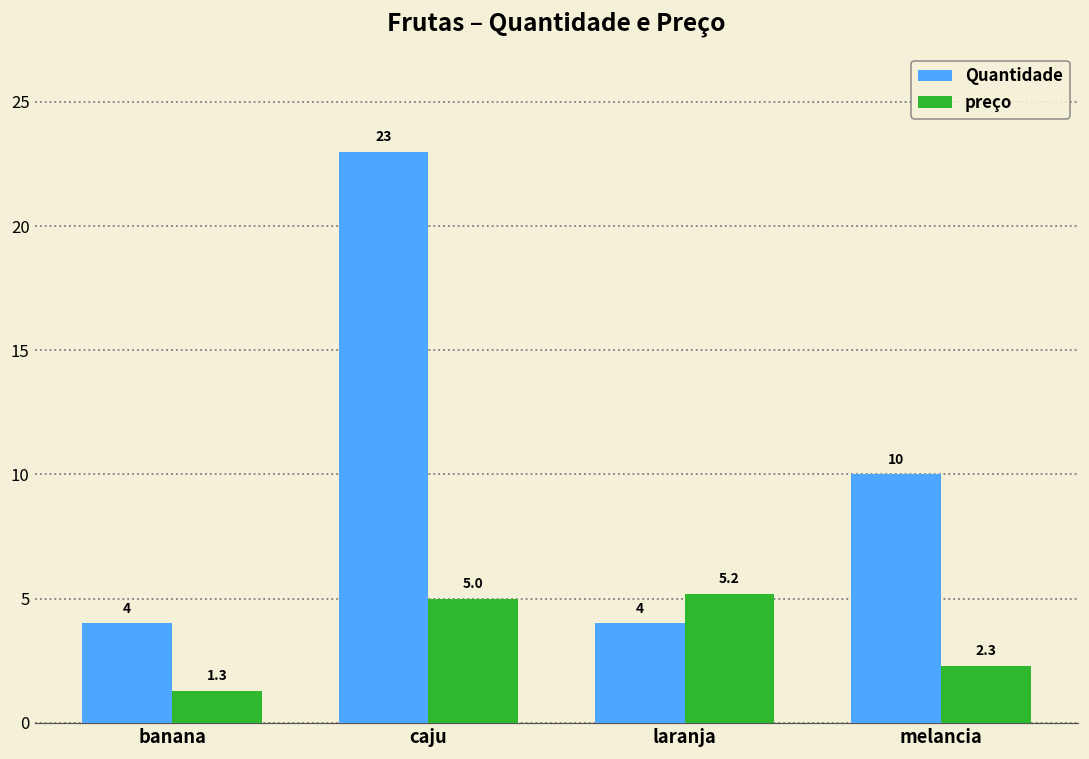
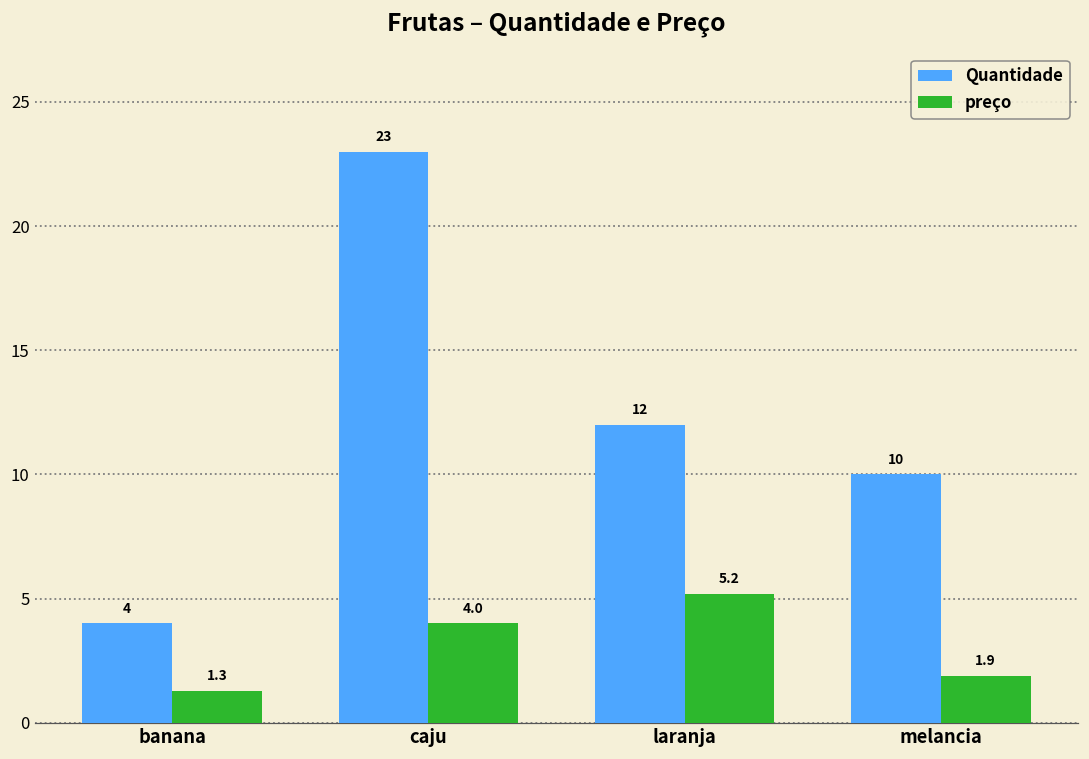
preço, caju: 5.0 -> 4.0
Quantidade, laranja: 4 -> 12
preço, melancia: 2.3 -> 1.9
